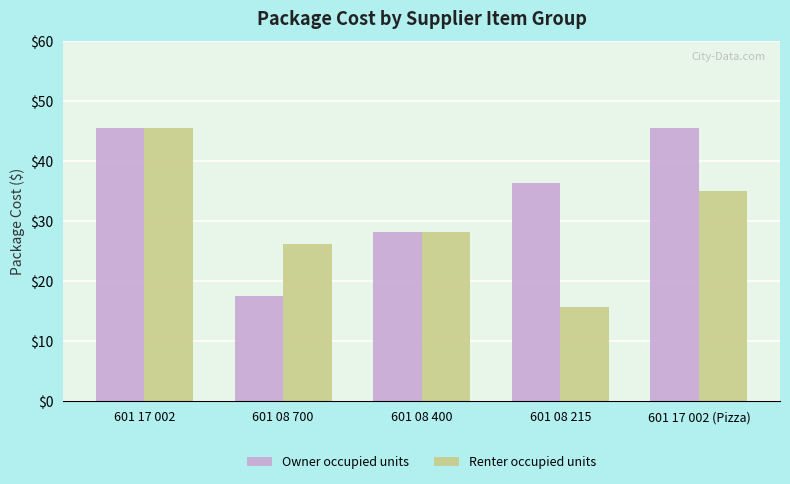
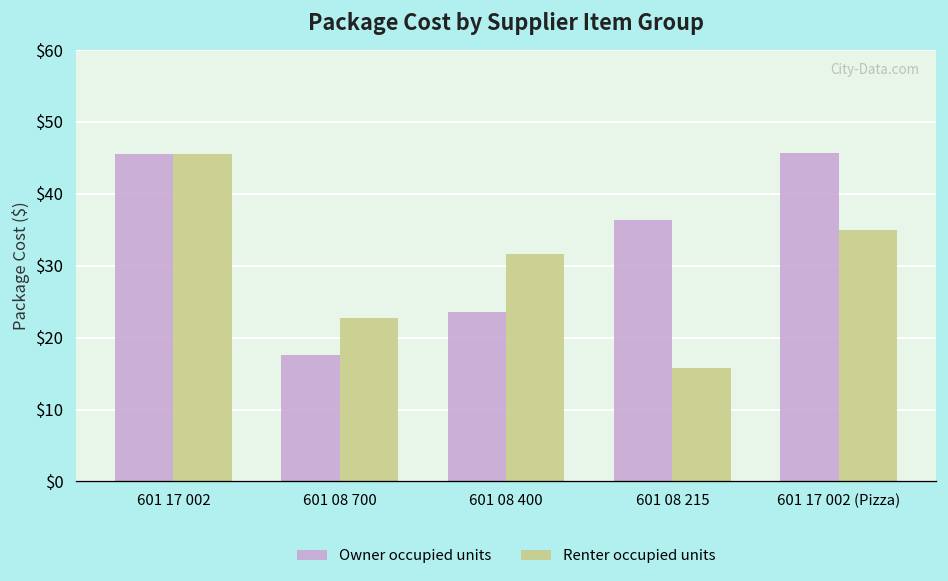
Renter occupied units, 601 08 700: $26 -> $23
Owner occupied units, 601 08 400: $28 -> $24
Renter occupied units, 601 08 400: $28 -> $32
